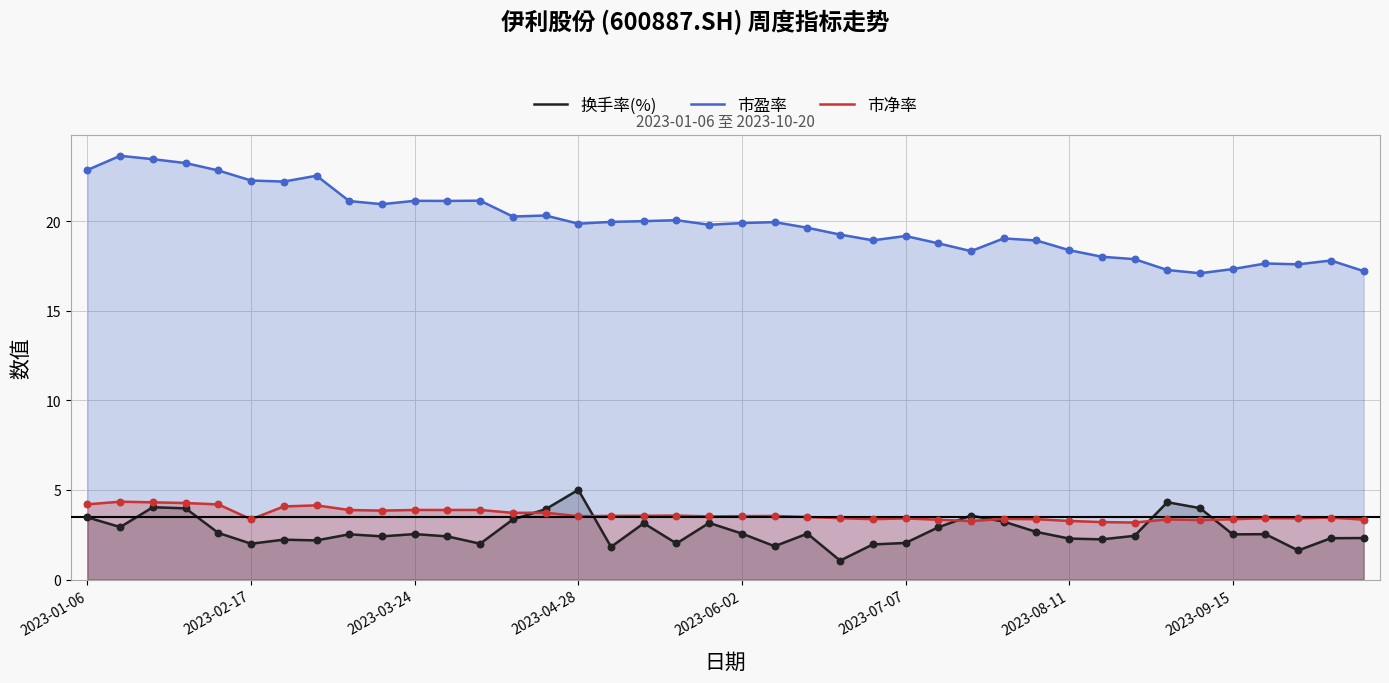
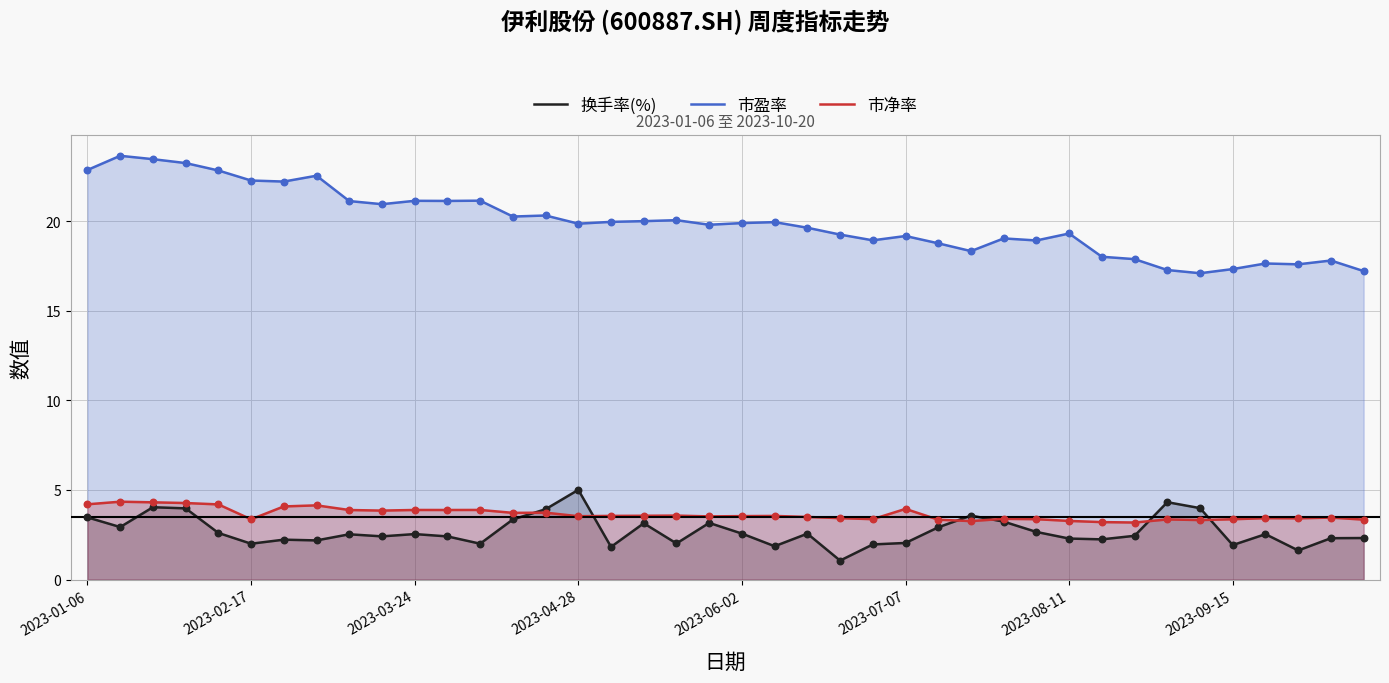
市净率, 2023-07-07: 3.4 -> 3.9
市盈率, 2023-08-11: 18.4 -> 19.3
换手率(%), 2023-09-15: 2.5 -> 1.9
